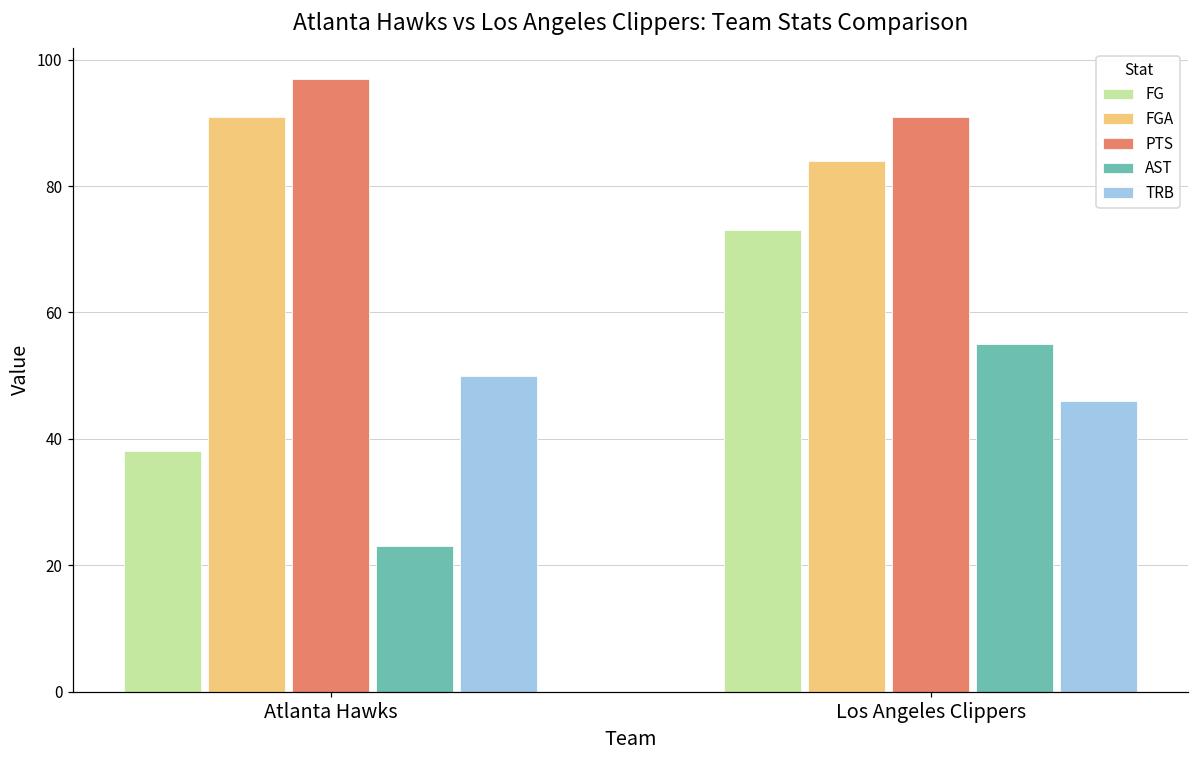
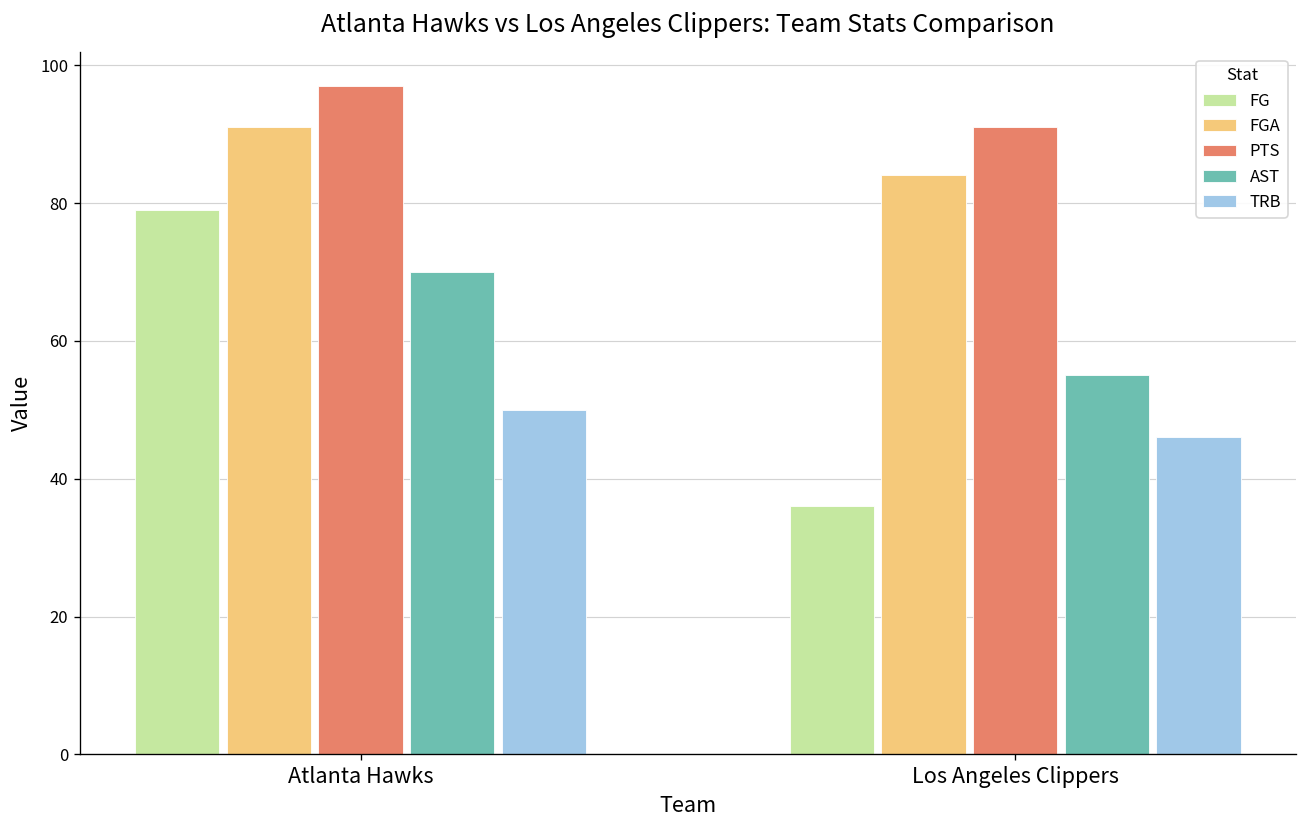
FG, Atlanta Hawks: 38 -> 79
AST, Atlanta Hawks: 23 -> 70
FG, Los Angeles Clippers: 73 -> 36
